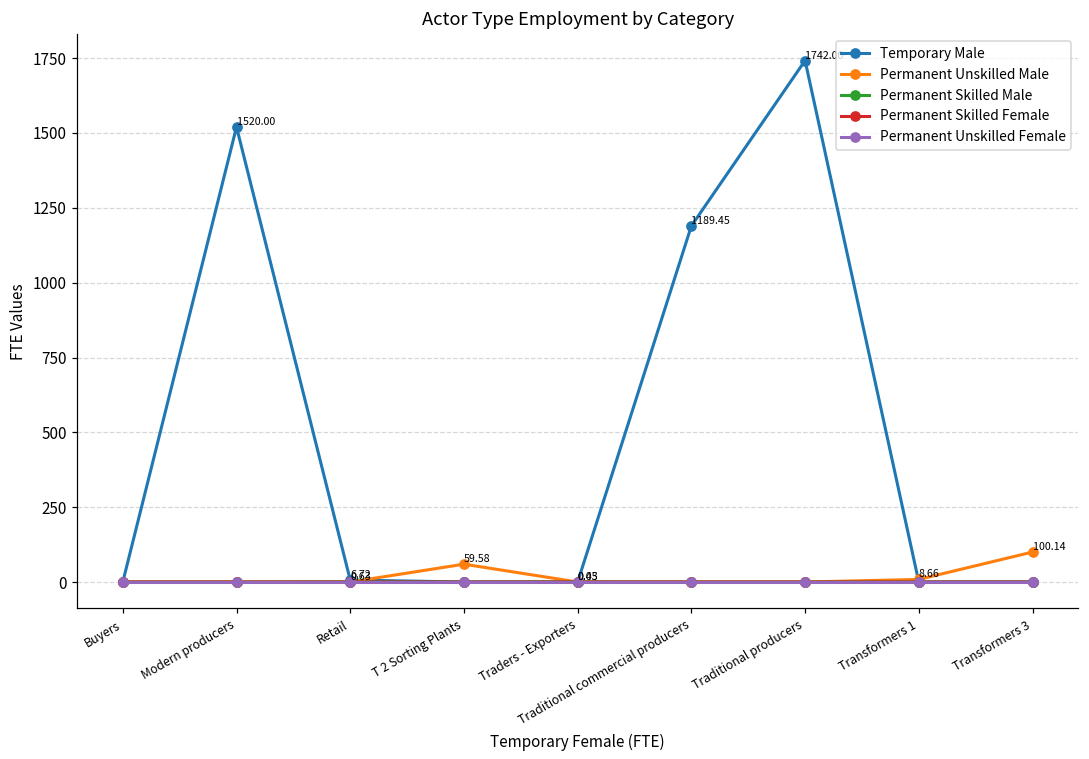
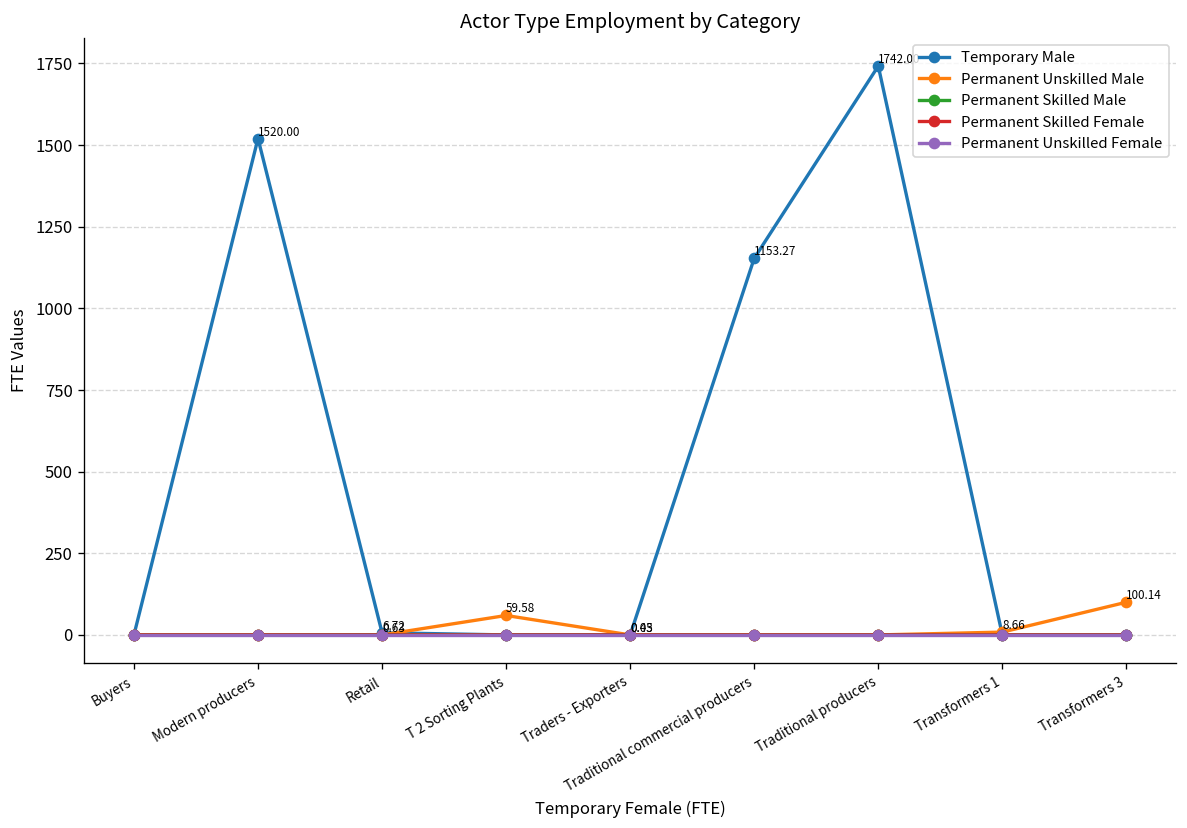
Temporary Male, Traditional commercial producers: 1189.45 -> 1153.27
